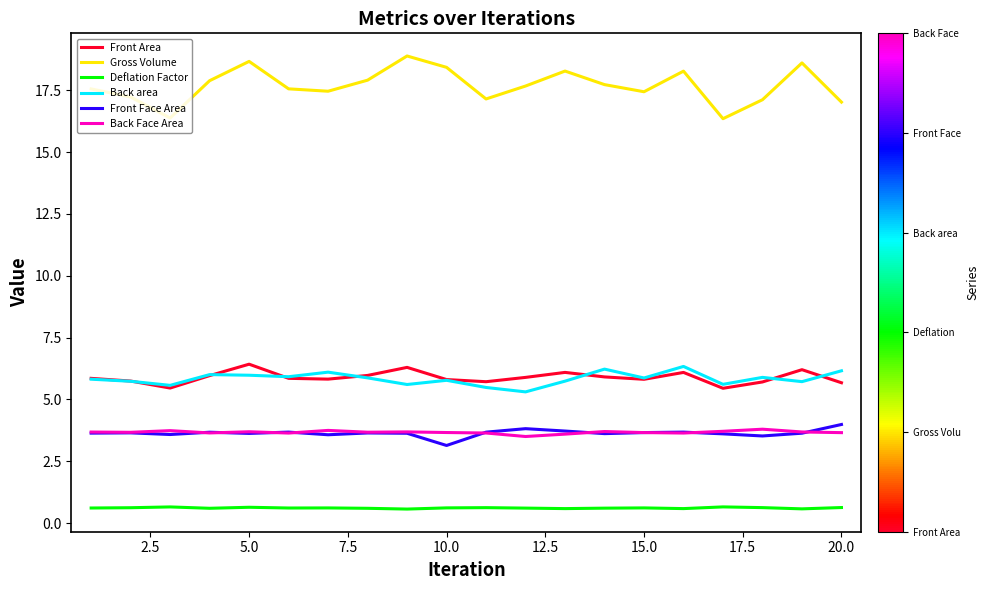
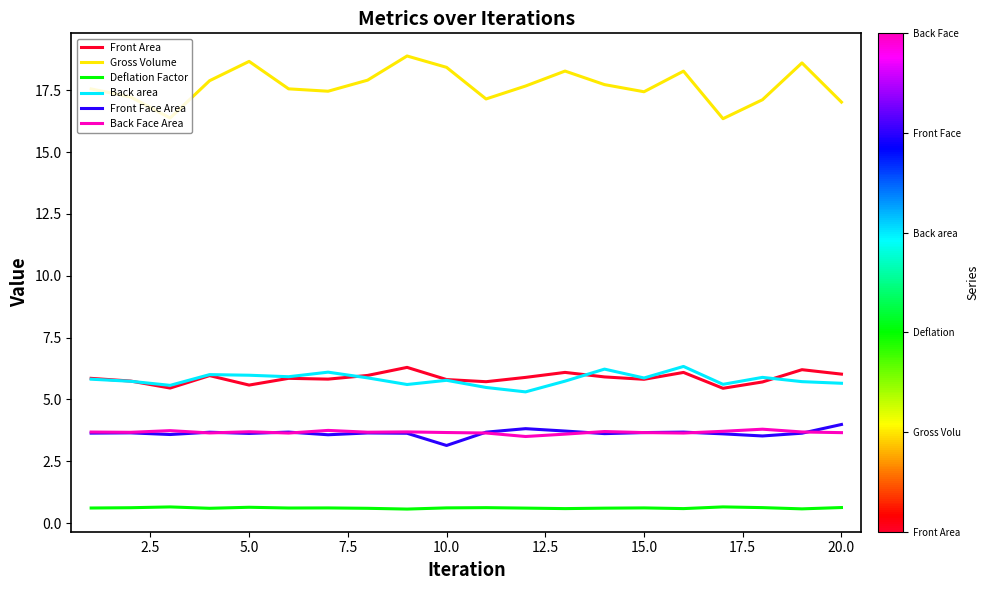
Front Area, 5.0: 6.4 -> 5.6
Front Area, 20.0: 5.7 -> 6.0
Back area, 20.0: 6.2 -> 5.7
